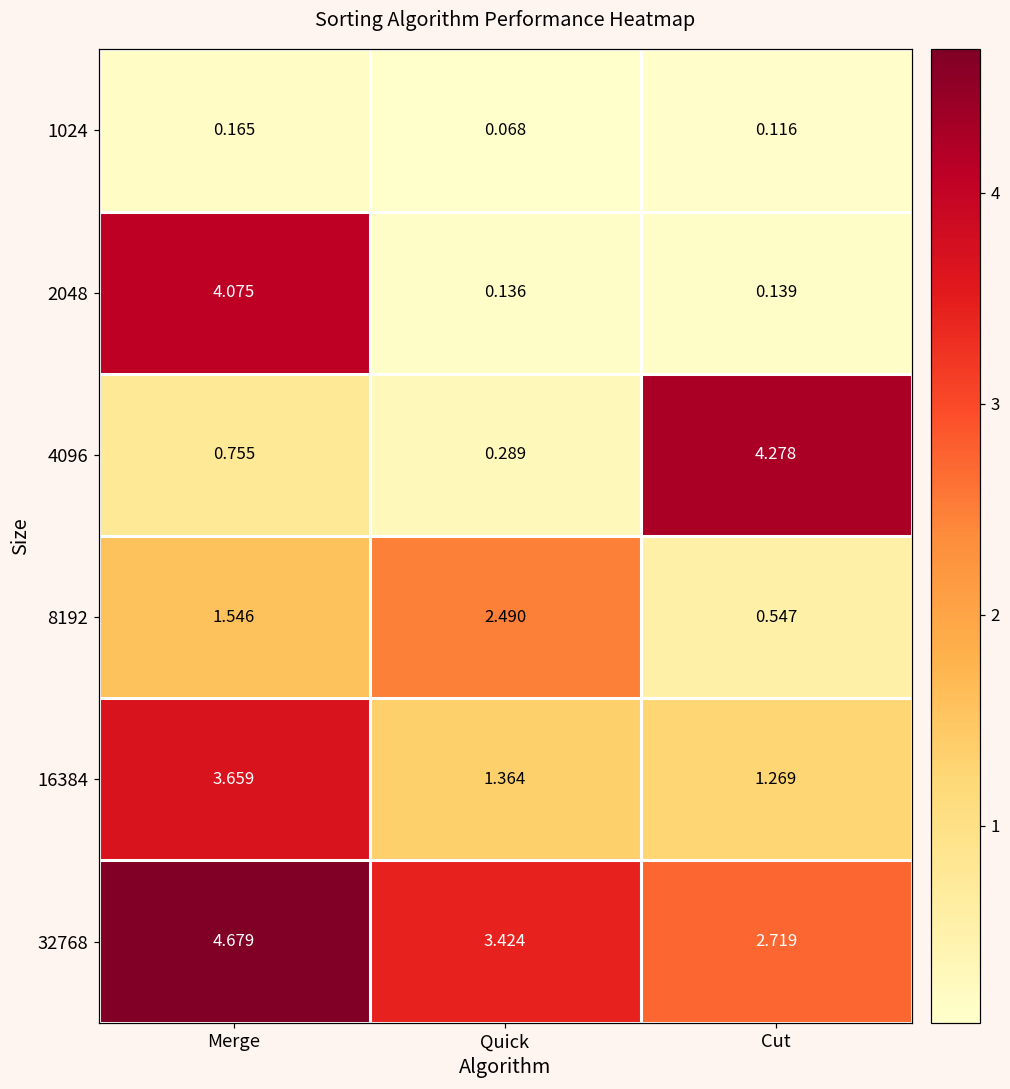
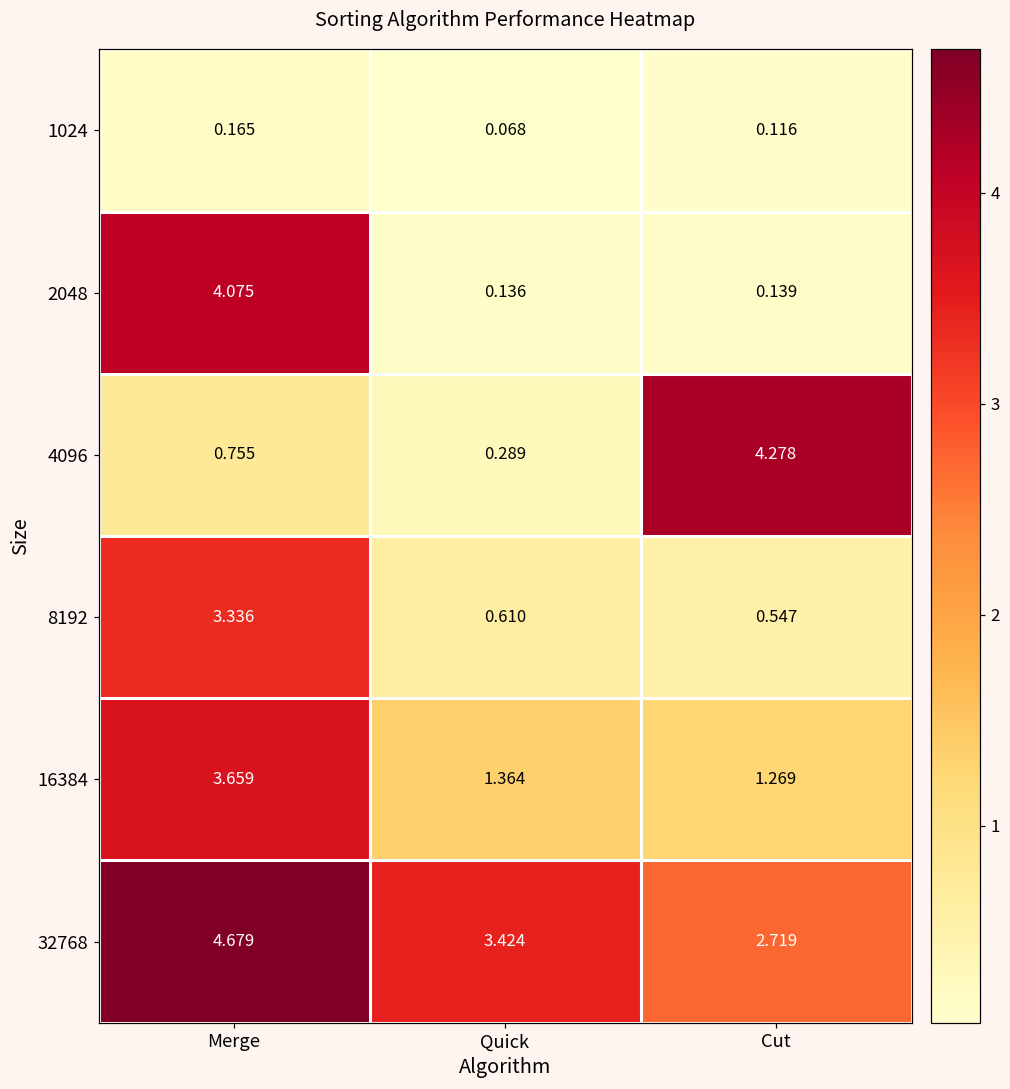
8192, Merge: 1.546 -> 3.336
8192, Quick: 2.490 -> 0.610
